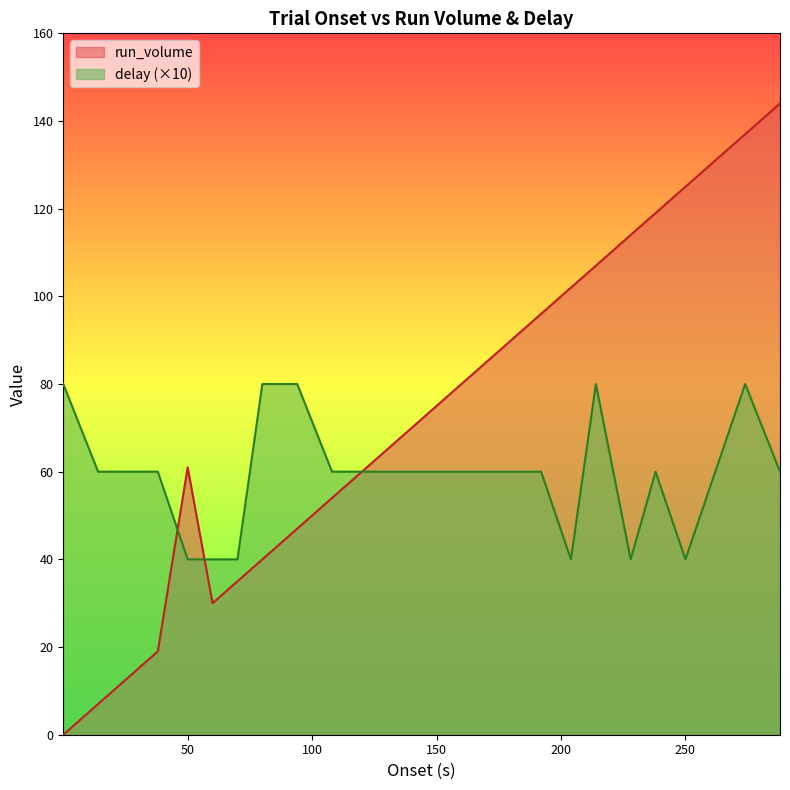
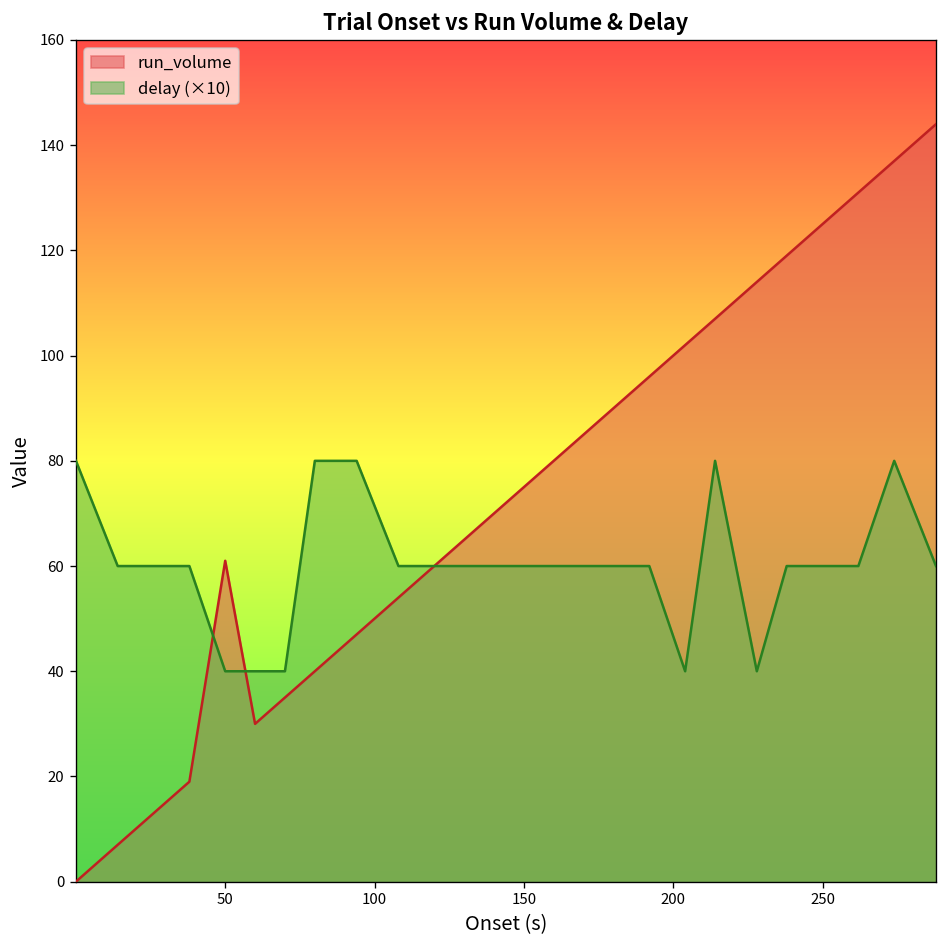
delay (×10), 250: 40 -> 60
